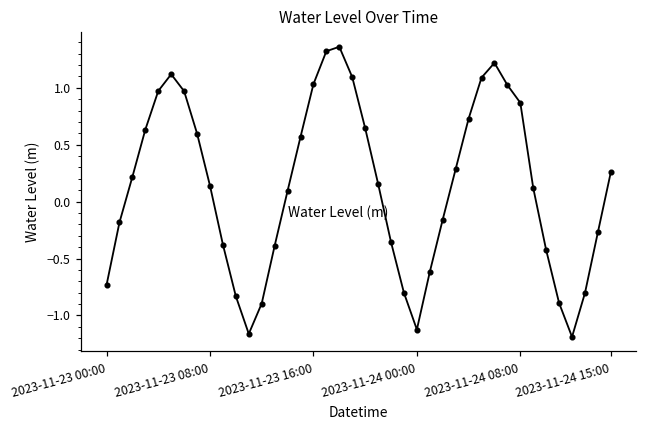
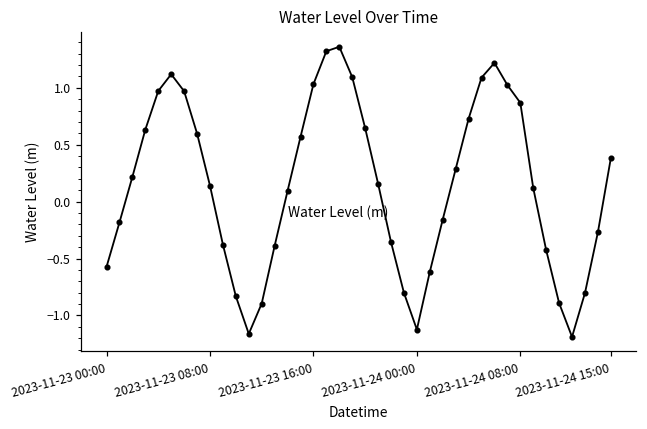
2023-11-23 00:00: -0.73 -> -0.57
2023-11-24 15:00: 0.26 -> 0.38
